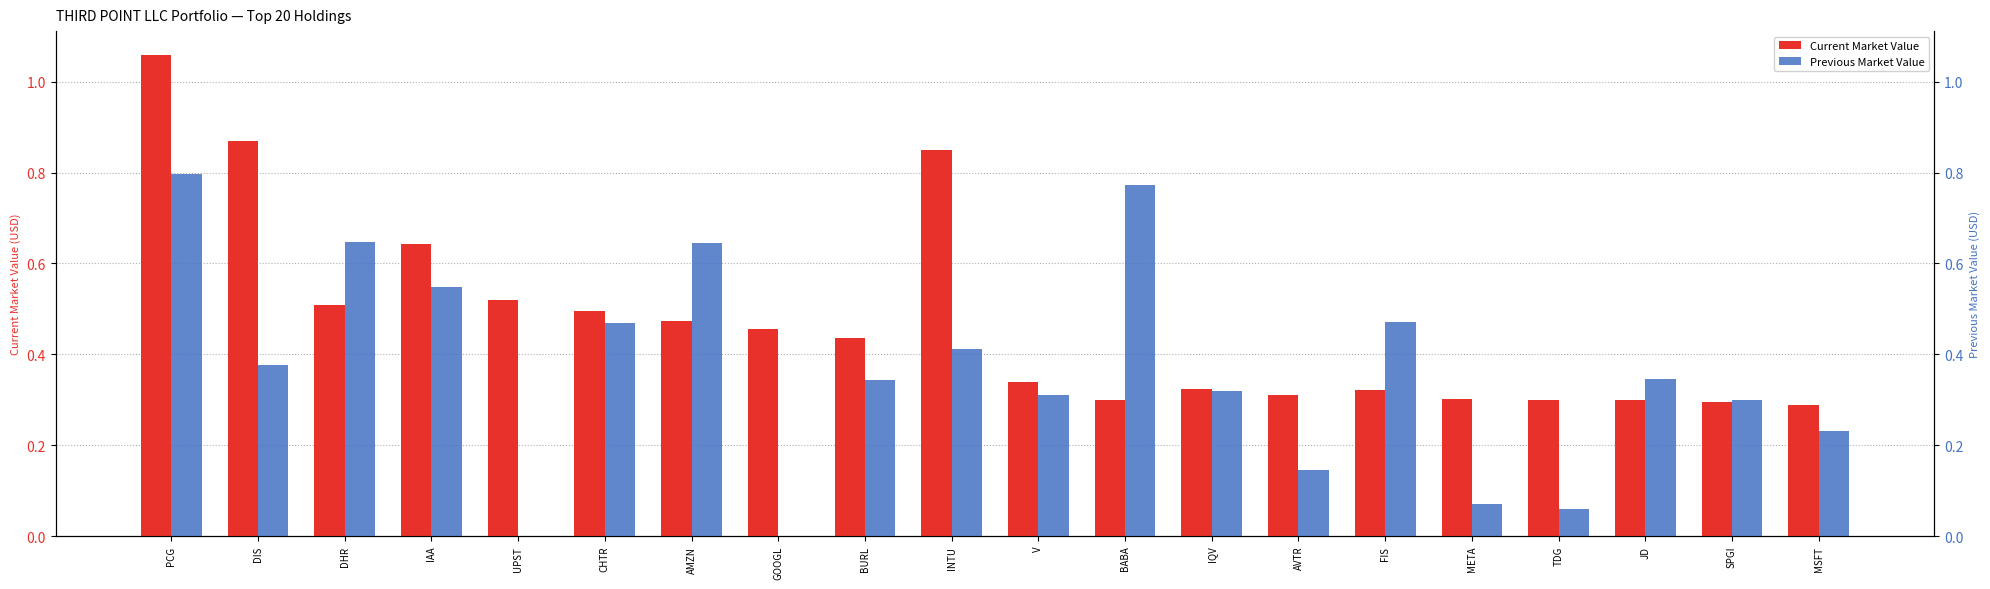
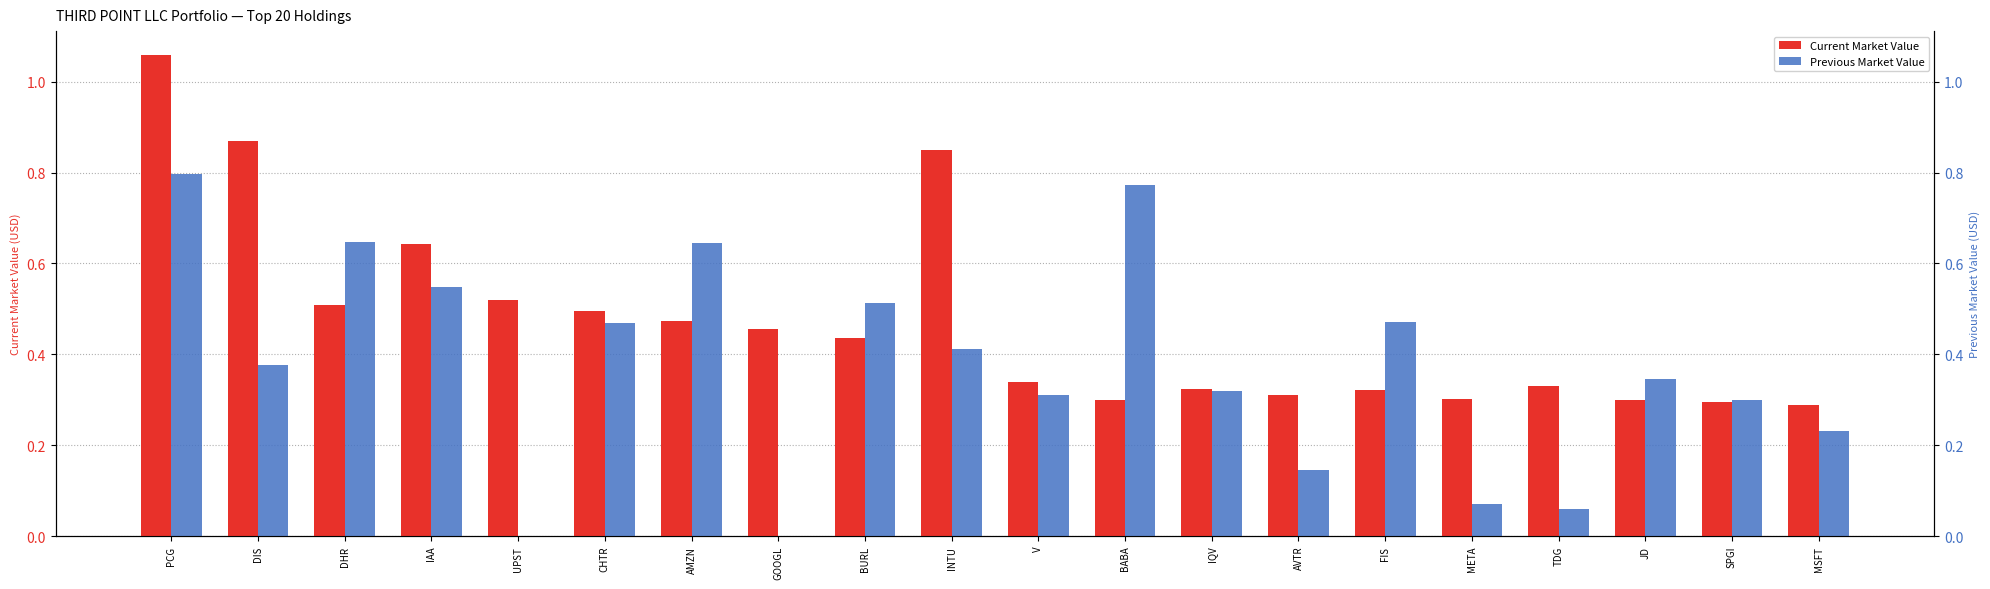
Previous Market Value, BURL: 0.34 -> 0.51
Current Market Value, TDG: 0.30 -> 0.33
